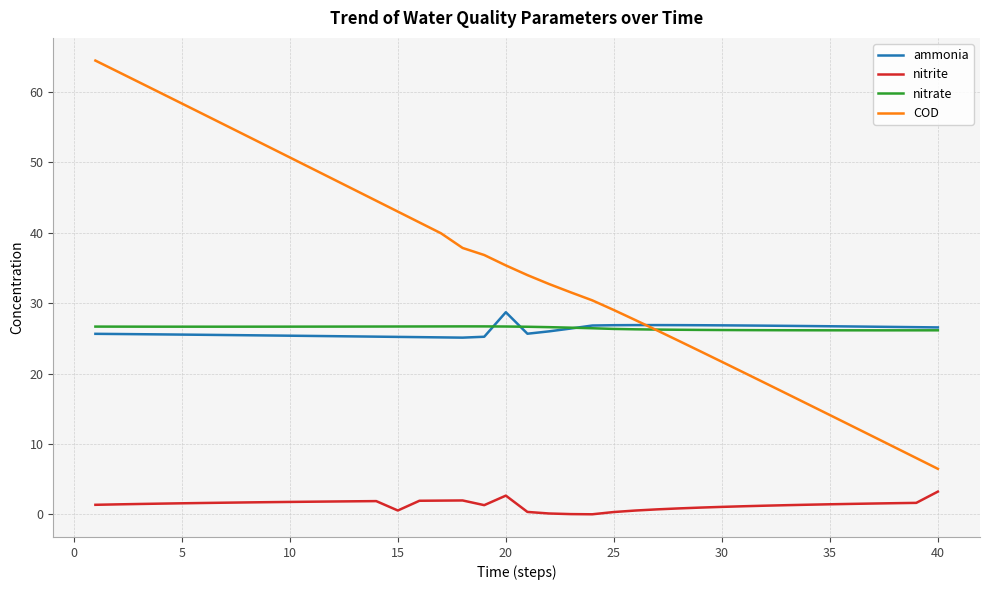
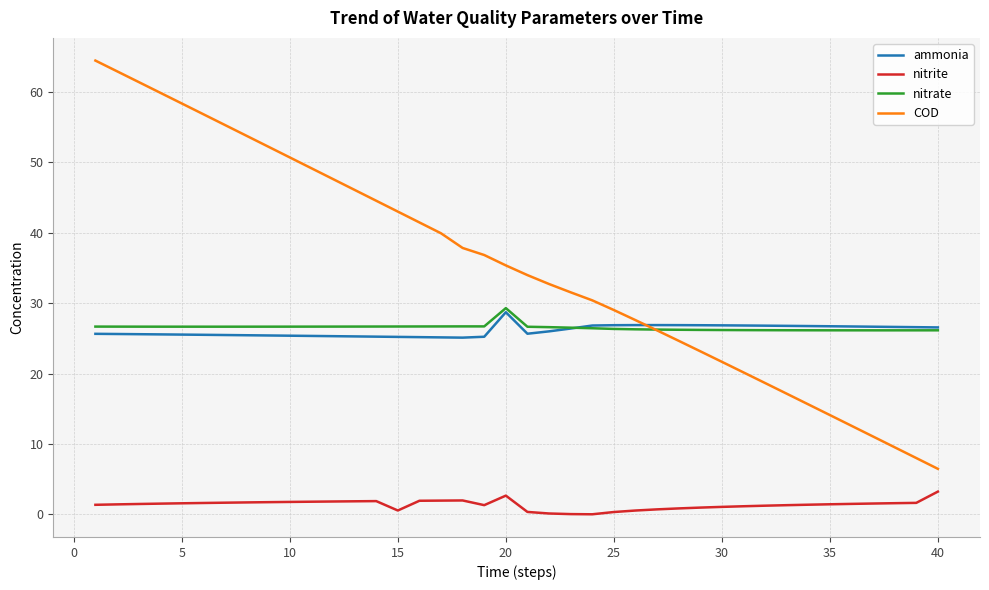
nitrate, 20: 27 -> 29
